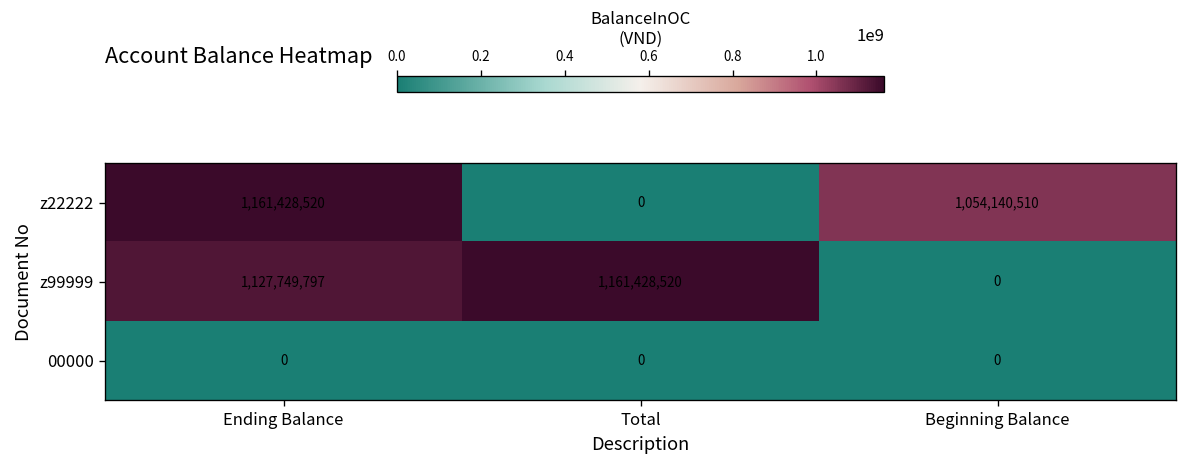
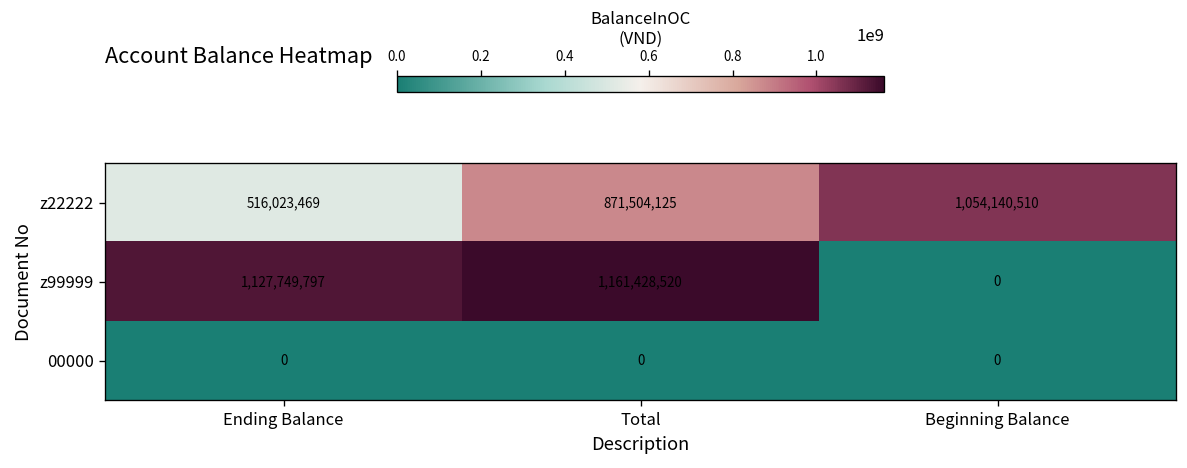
z22222, Ending Balance: 1,161,428,520 -> 516,023,469
z22222, Total: 0 -> 871,504,125
